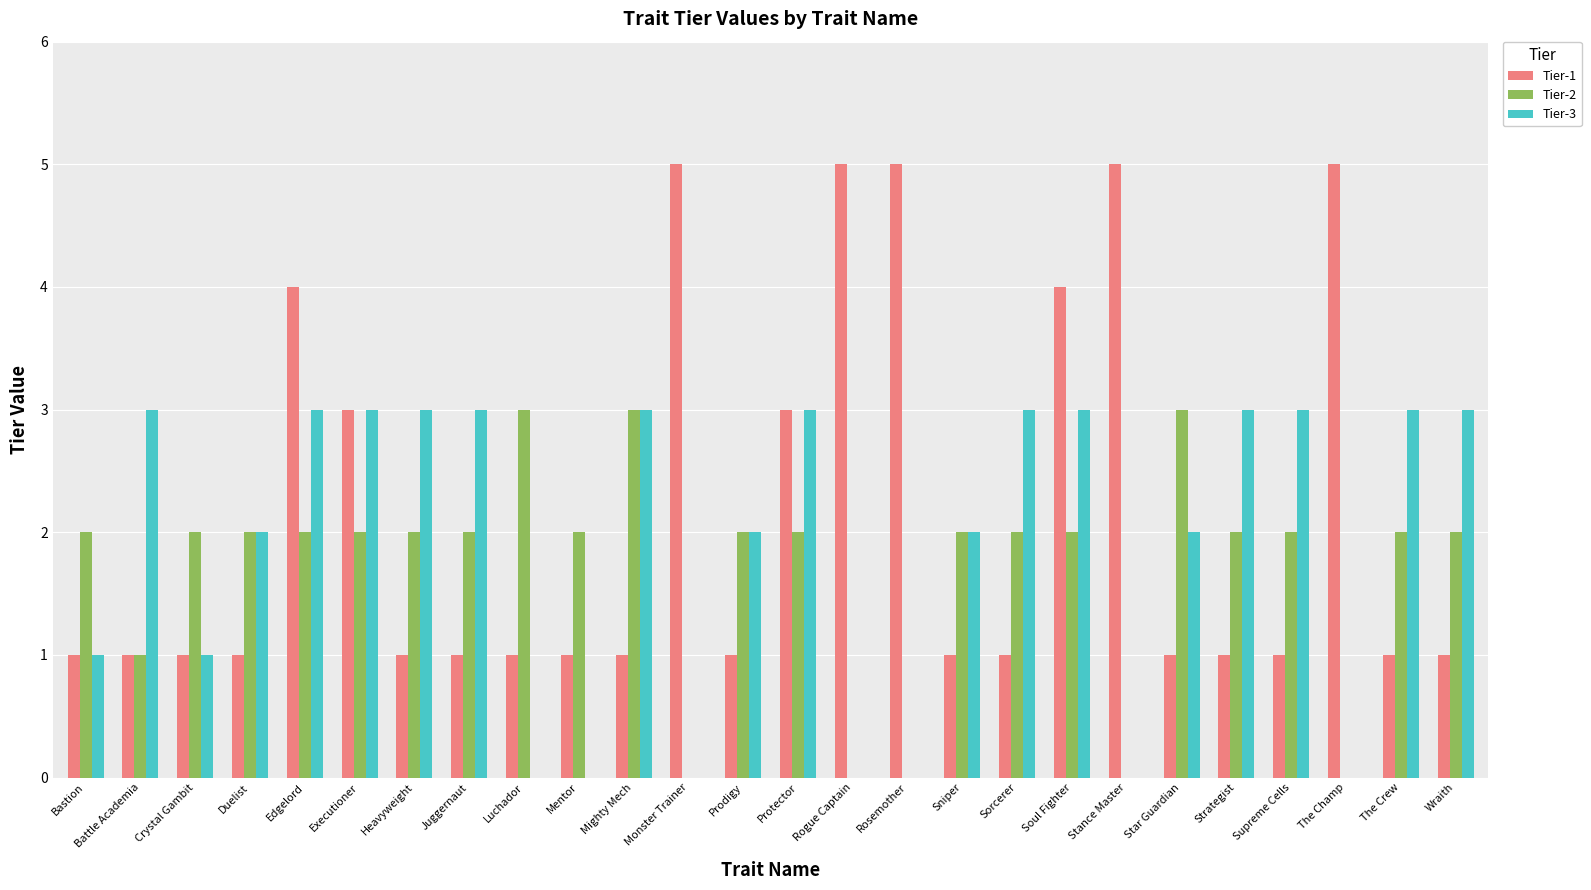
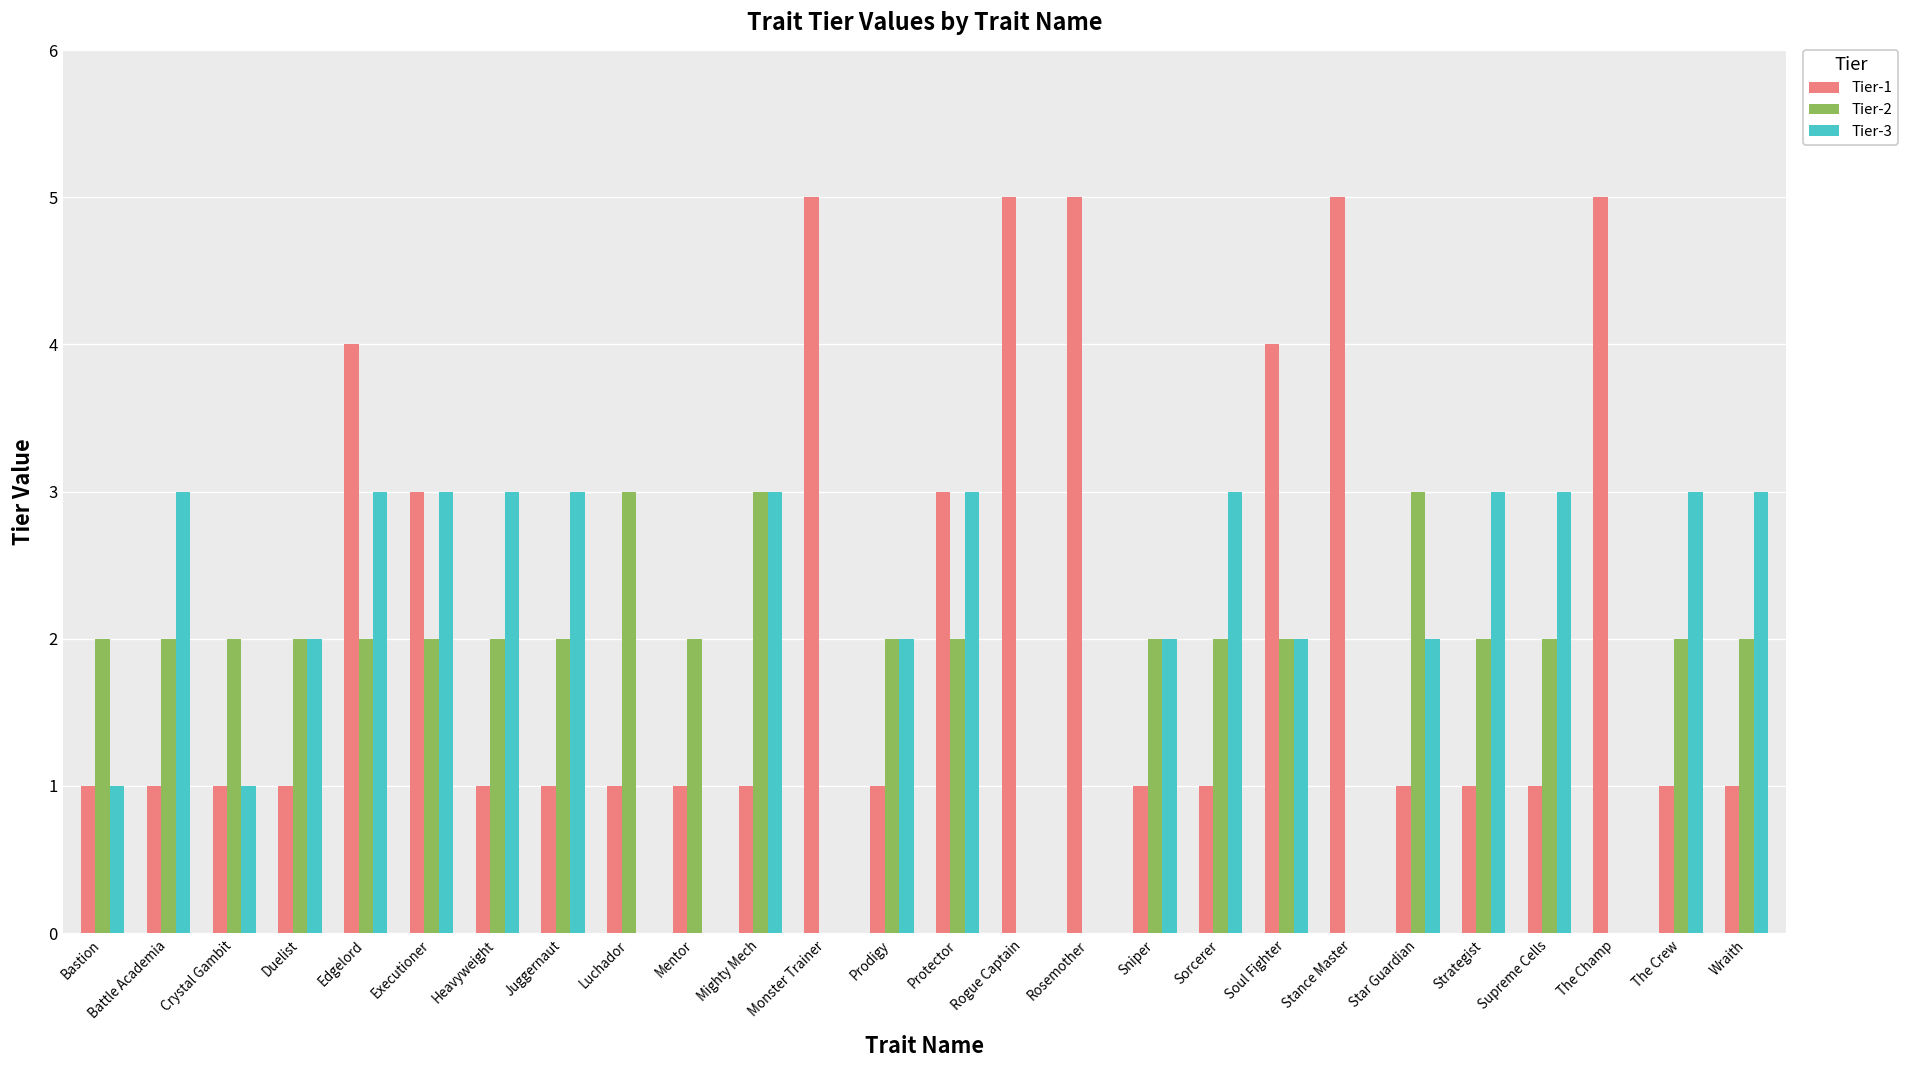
Tier-2, Battle Academia: 1 -> 2
Tier-3, Soul Fighter: 3 -> 2
